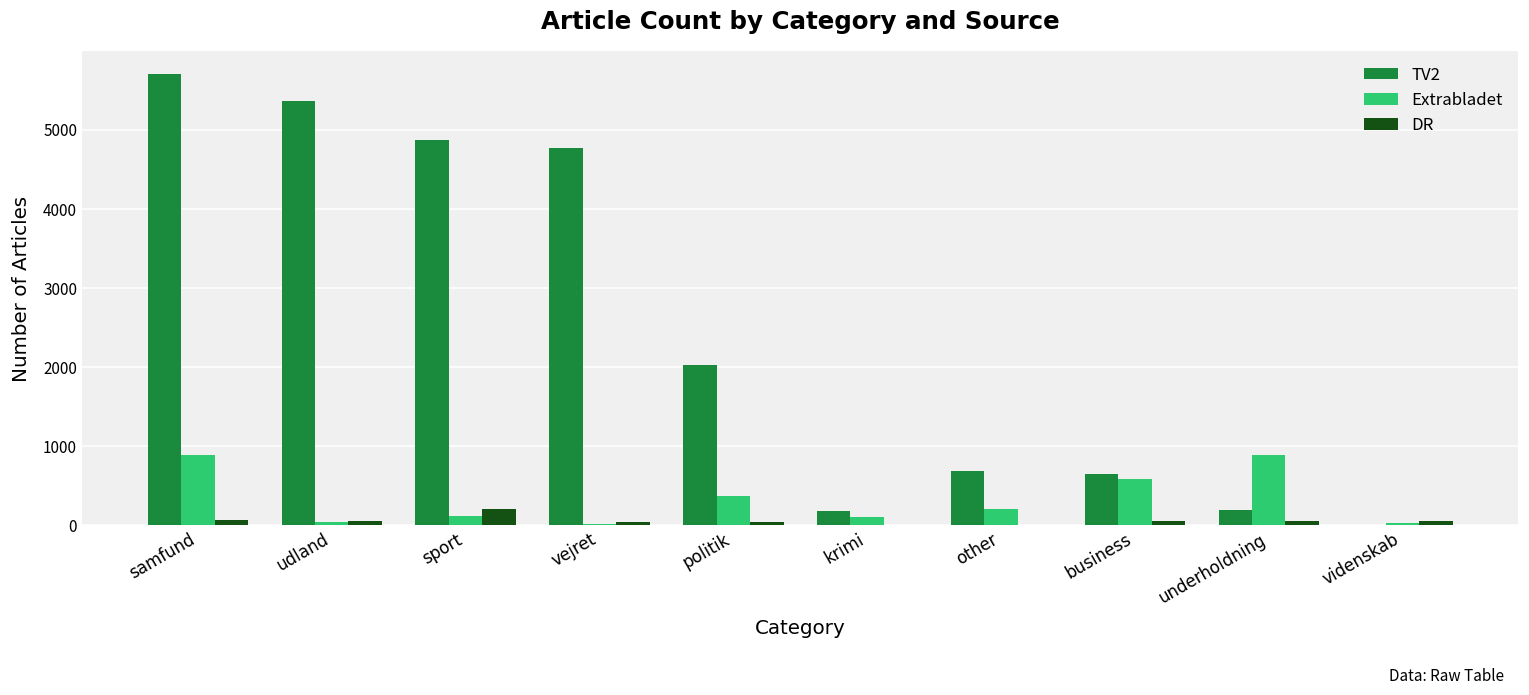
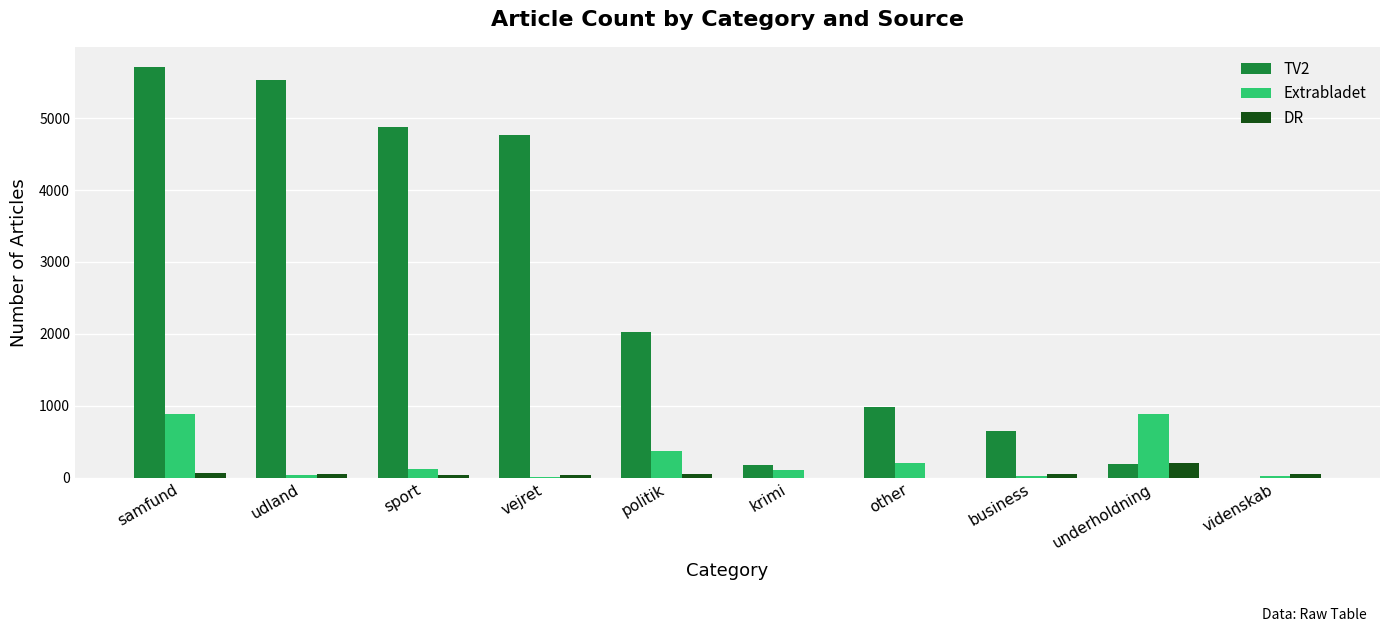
TV2, udland: 5400 -> 5500
DR, sport: 200 -> 0
TV2, other: 700 -> 1000
Extrabladet, business: 600 -> 0
DR, underholdning: 100 -> 200
